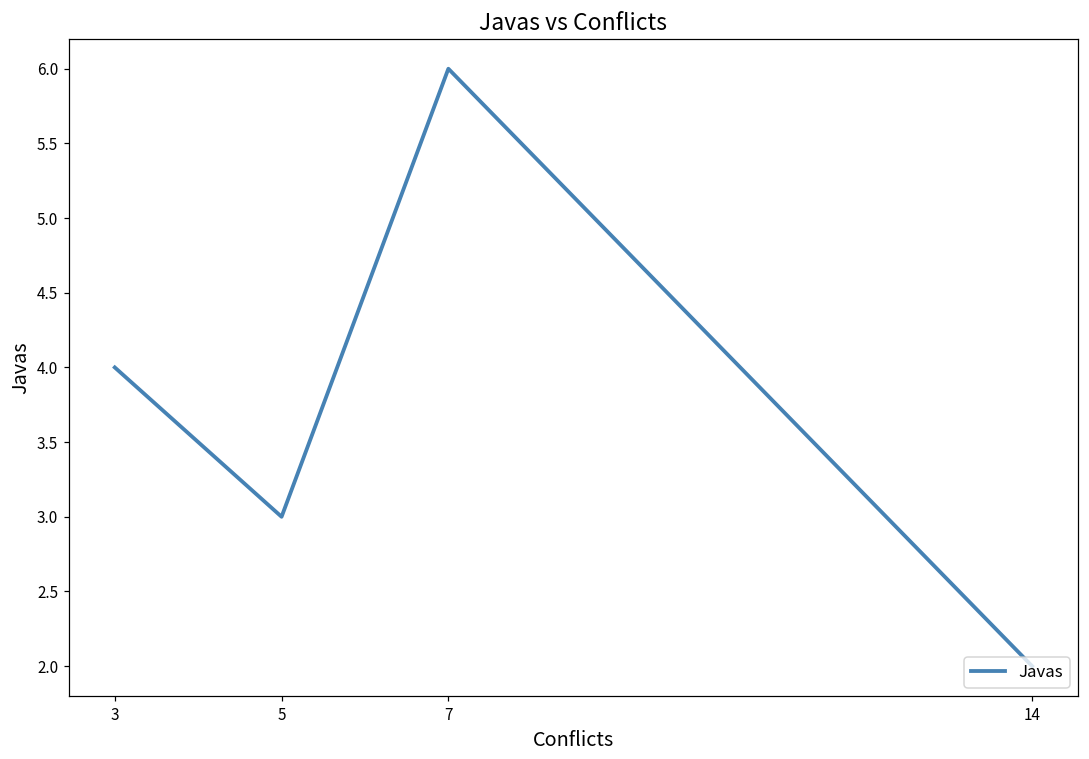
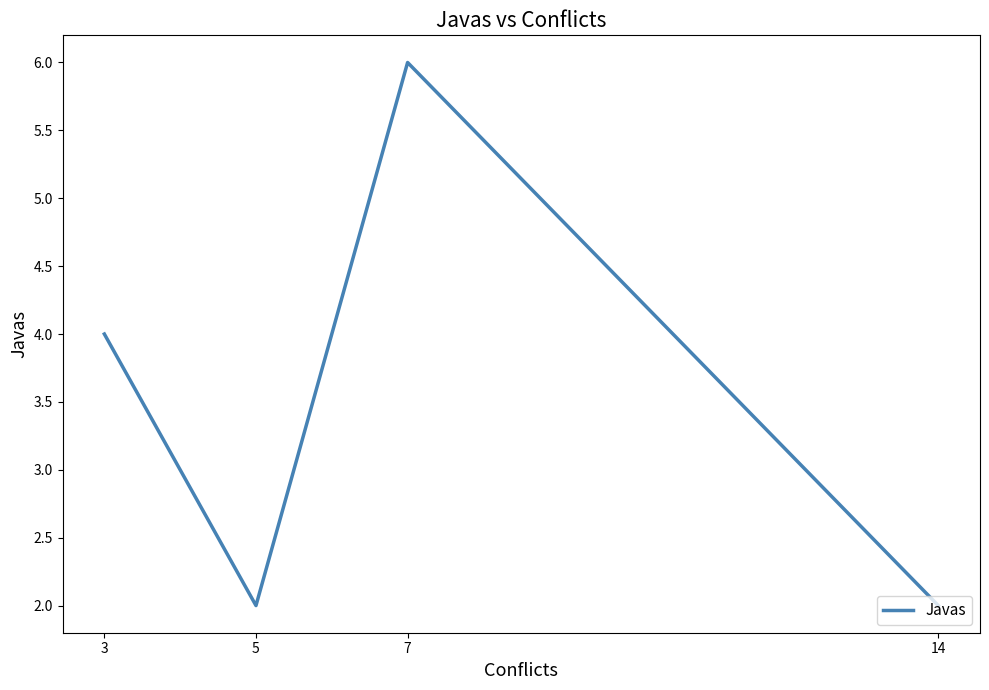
5: 3 -> 2
